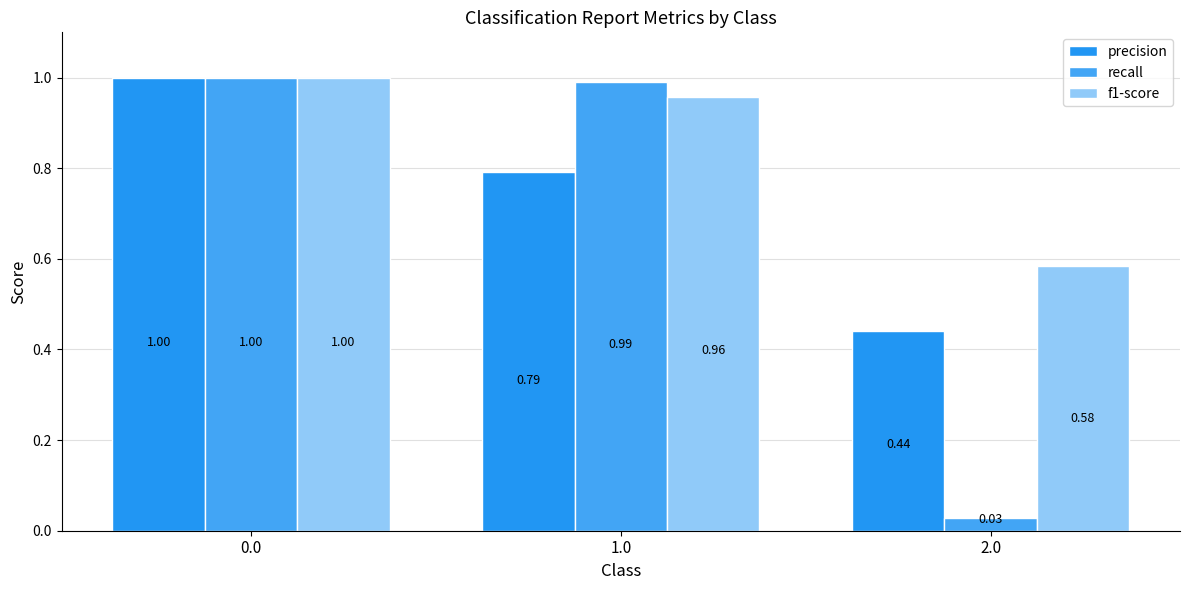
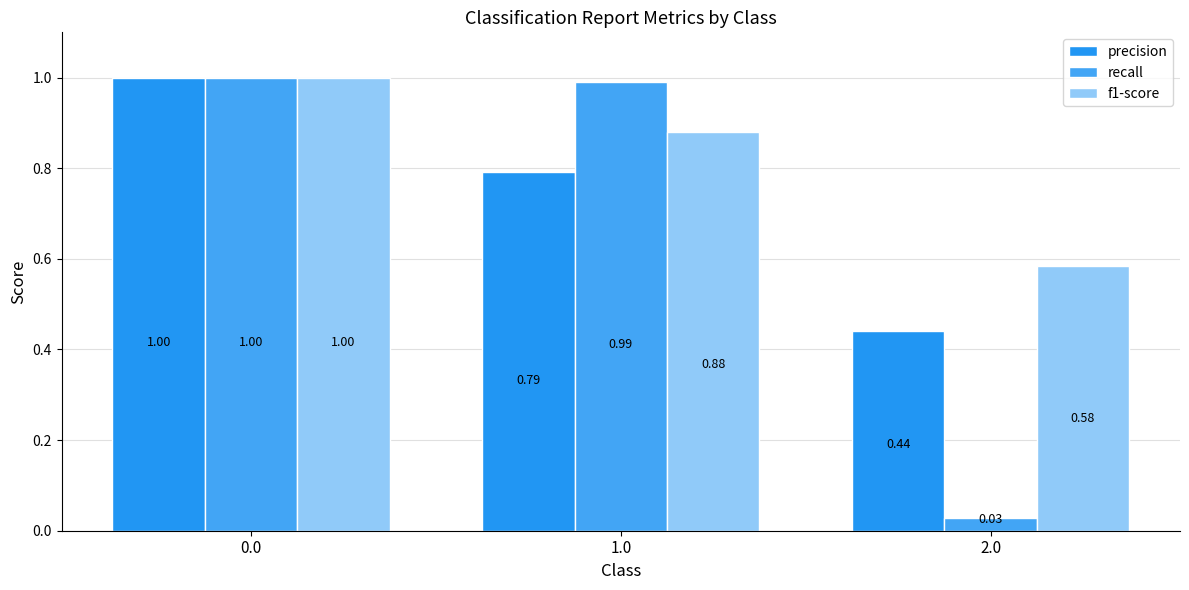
f1-score, 1.0: 0.96 -> 0.88
